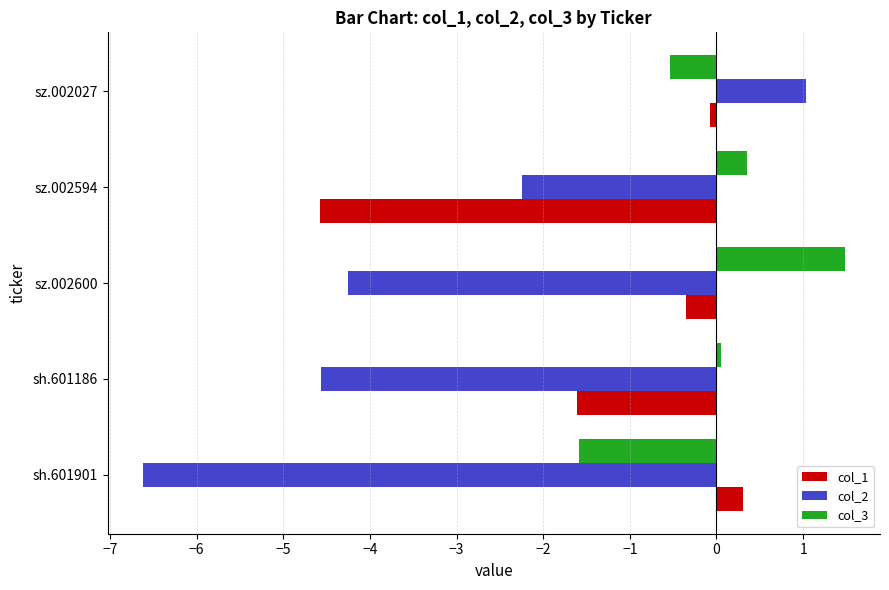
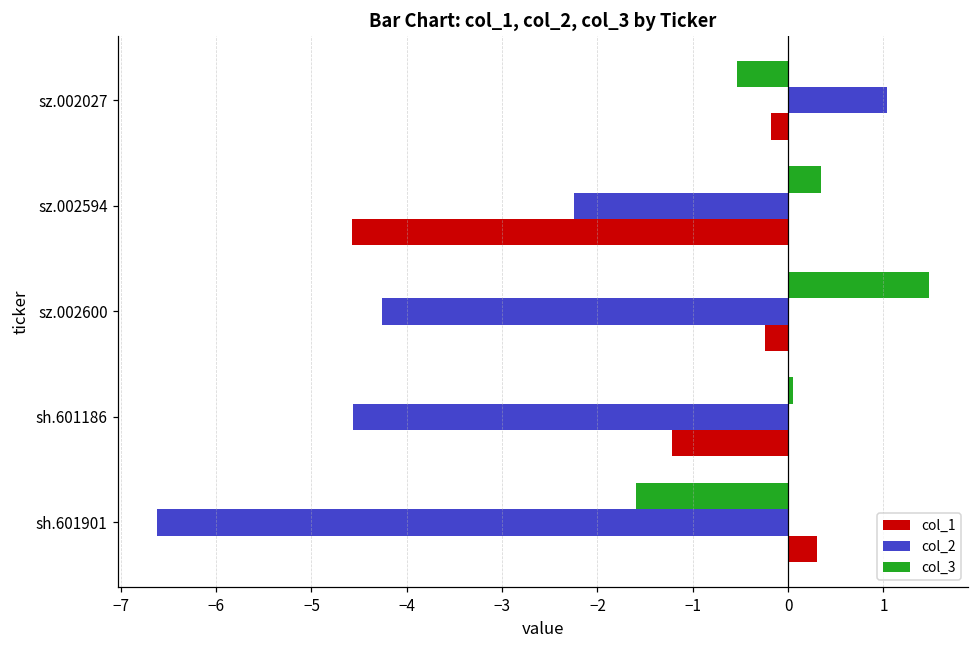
col_1, sz.002027: -0.1 -> -0.2
col_1, sz.002600: -0.4 -> -0.2
col_1, sh.601186: -1.6 -> -1.2
